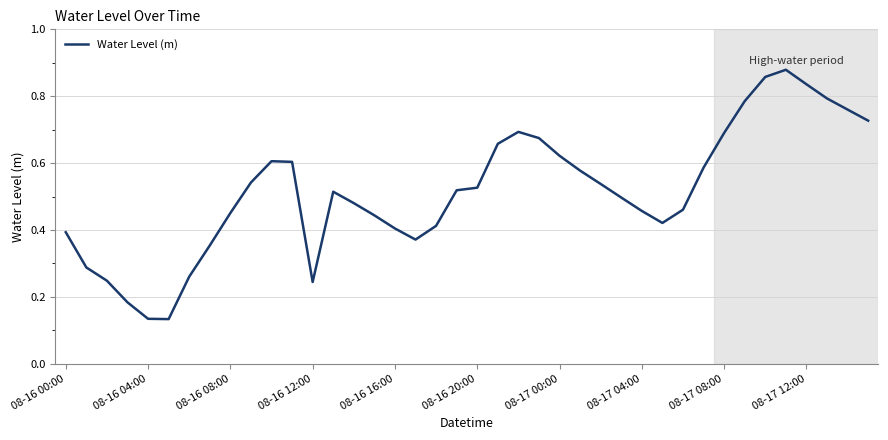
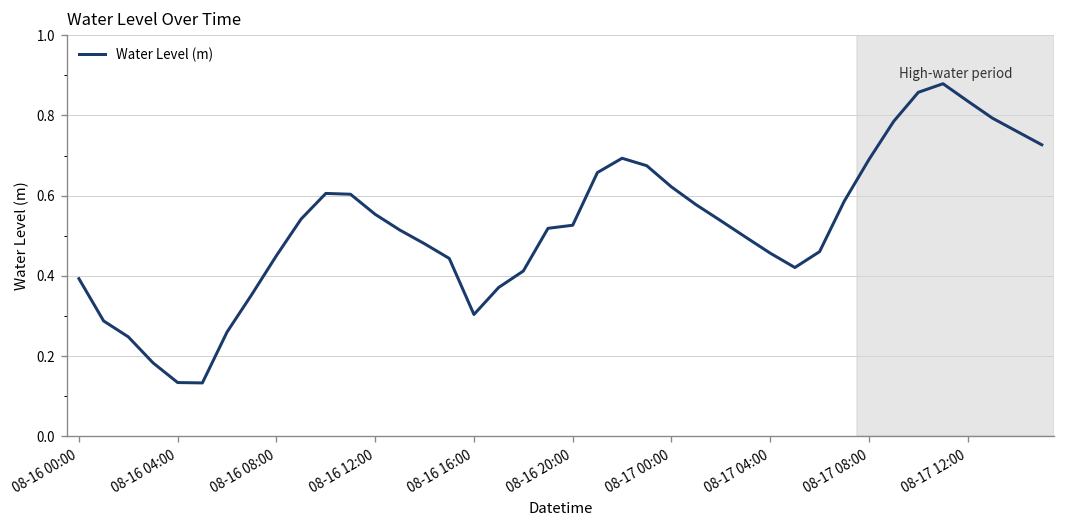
08-16 12:00: 0.24 -> 0.55
08-16 16:00: 0.40 -> 0.30
